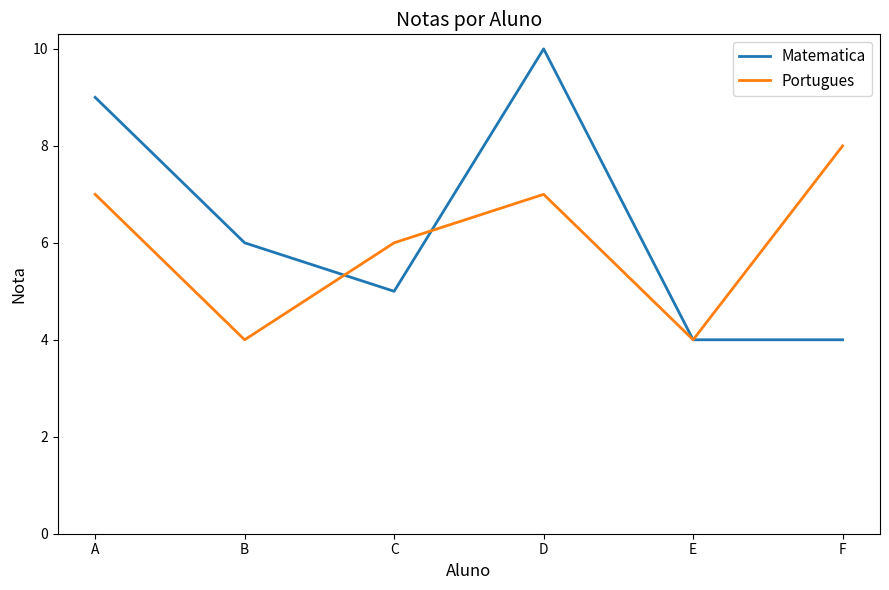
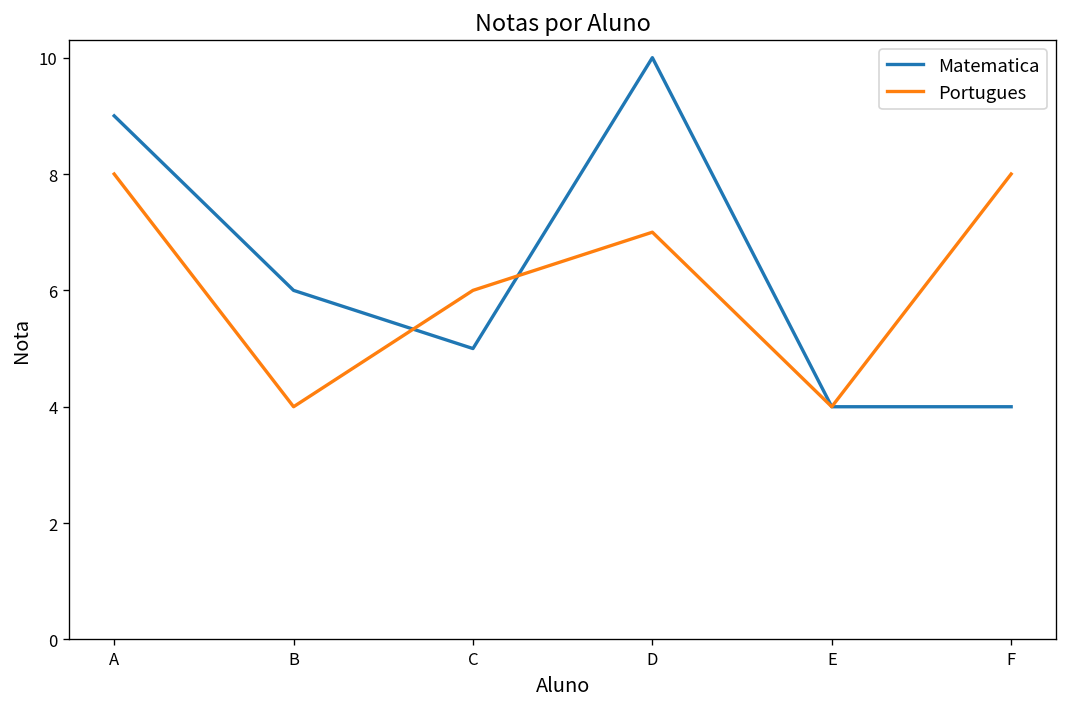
Portugues, A: 7 -> 8
